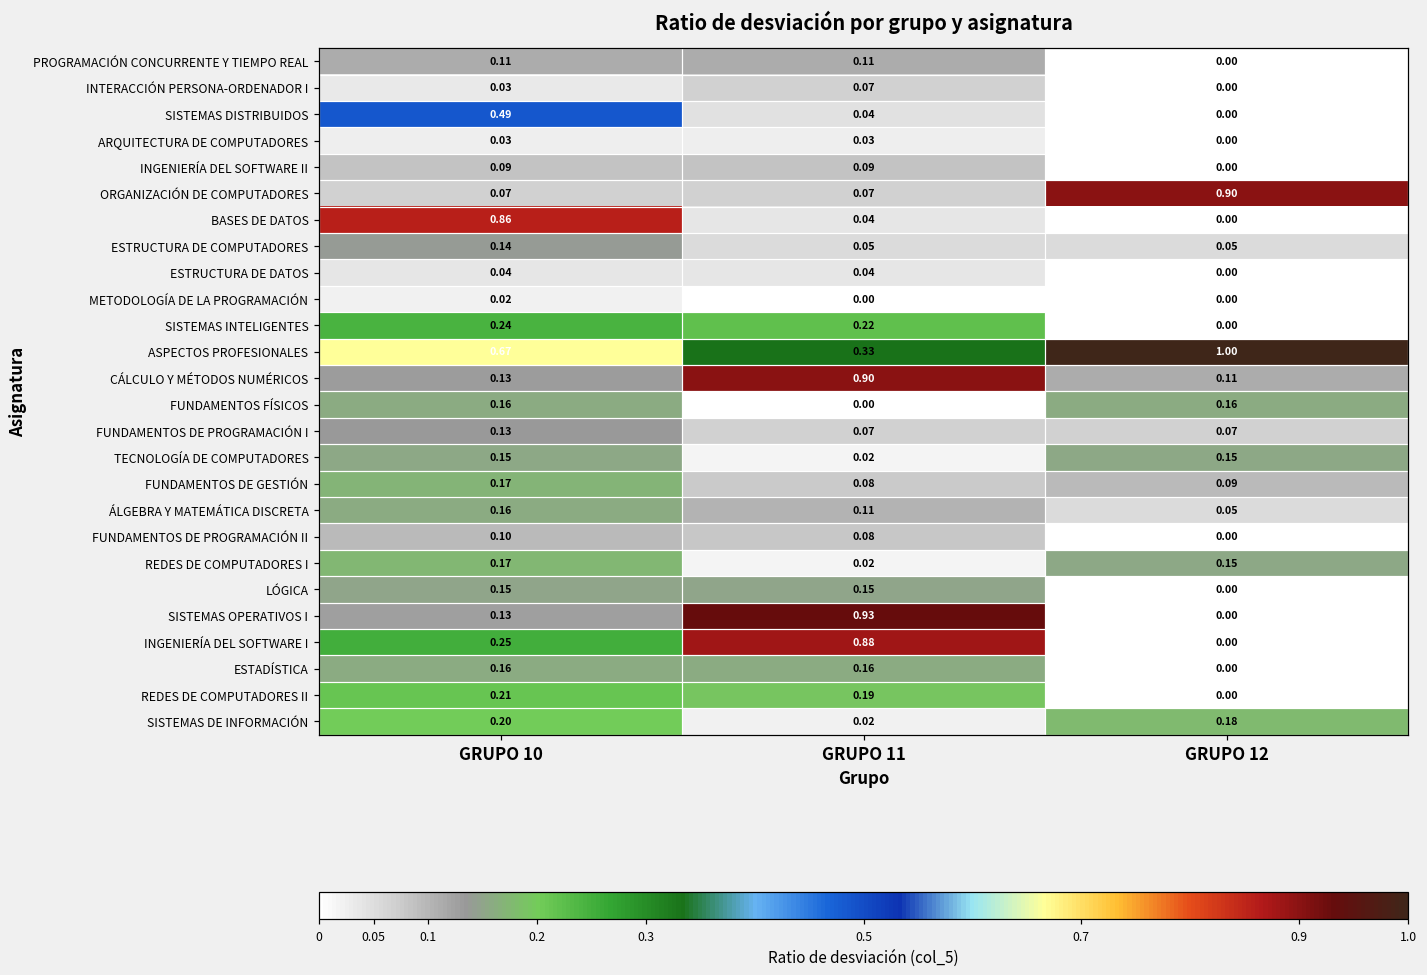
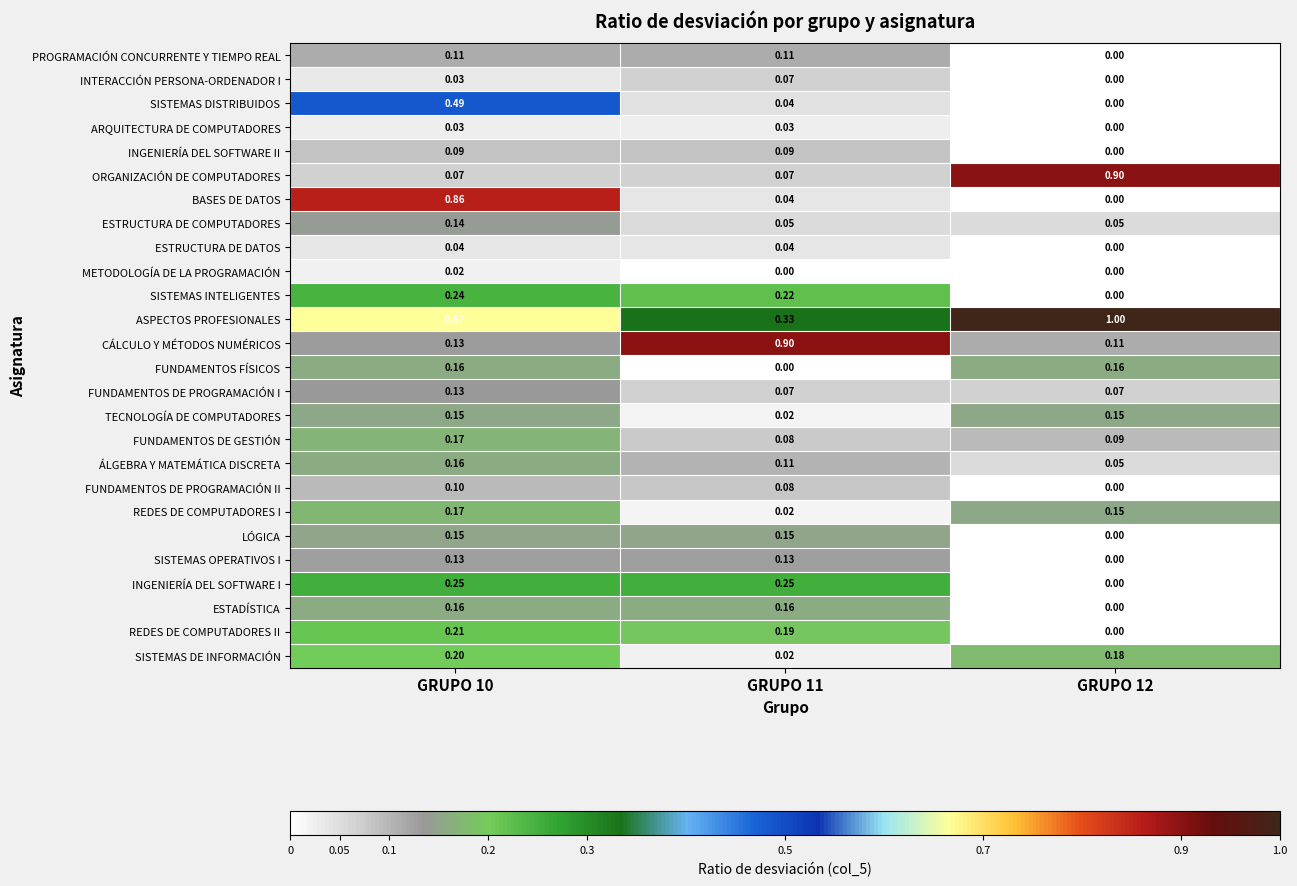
SISTEMAS OPERATIVOS I, GRUPO 11: 0.93 -> 0.13
INGENIERÍA DEL SOFTWARE I, GRUPO 11: 0.88 -> 0.25
